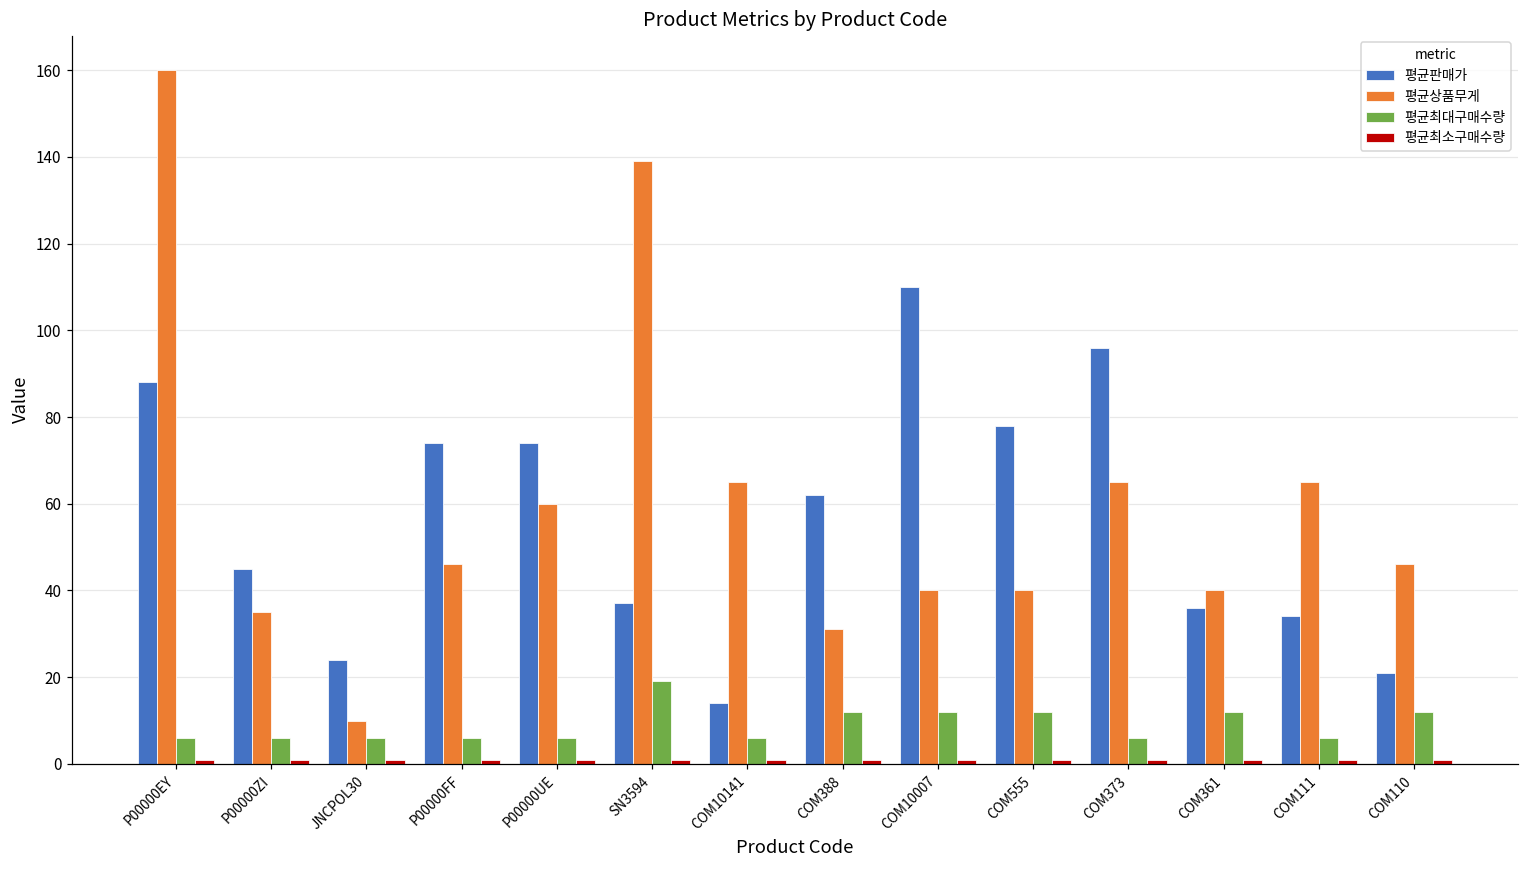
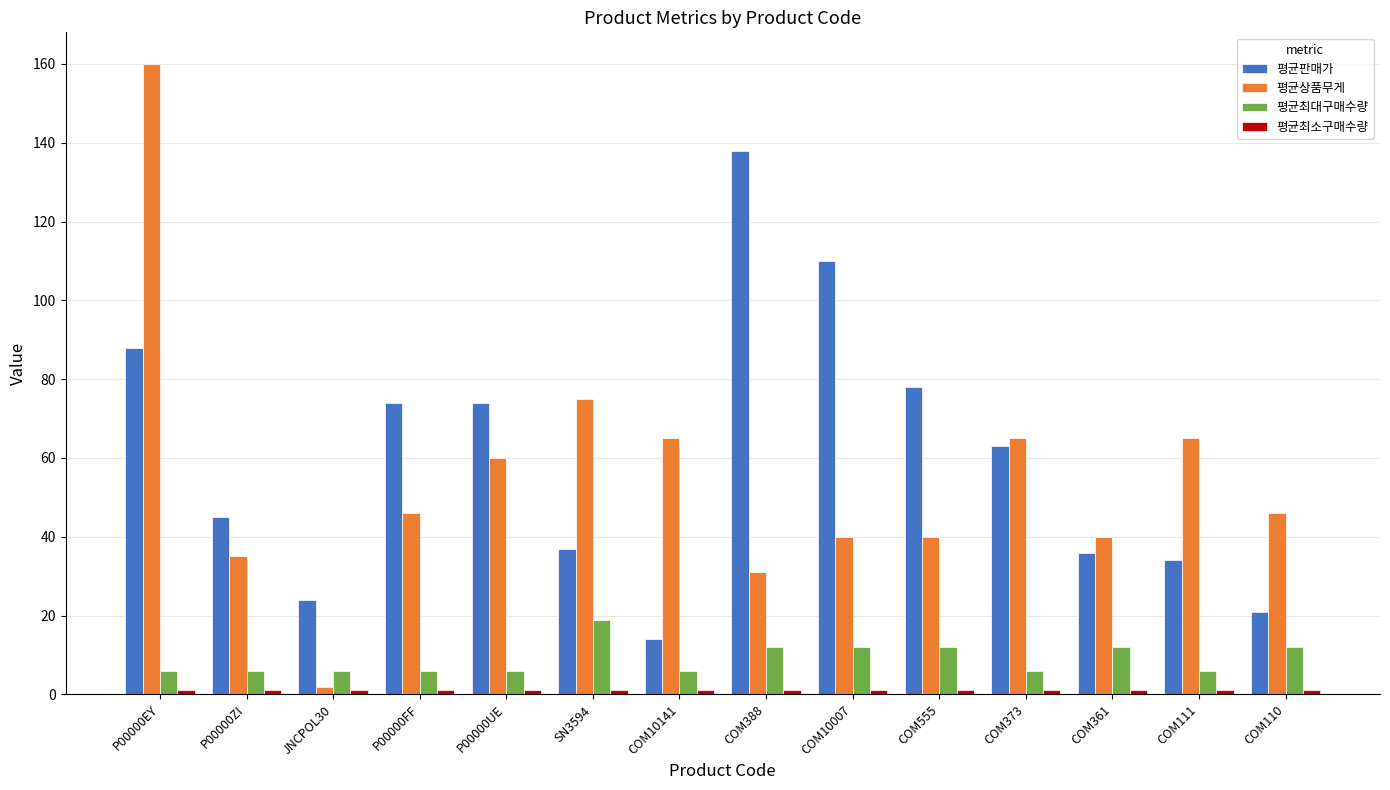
평균상품무게, JNCPOL30: 10 -> 2
평균상품무게, SN3594: 139 -> 75
평균판매가, COM388: 62 -> 138
평균판매가, COM373: 96 -> 63
